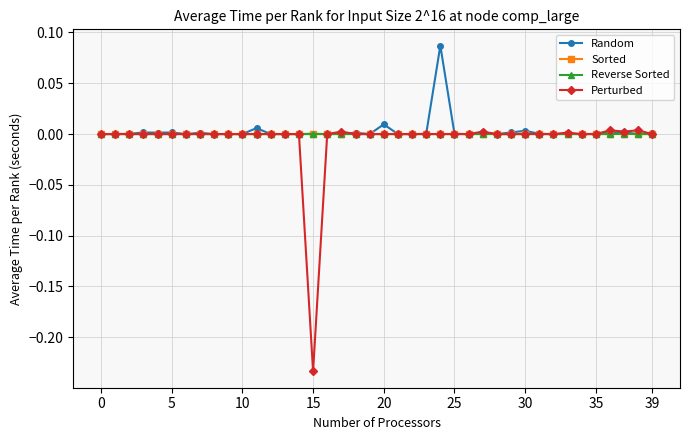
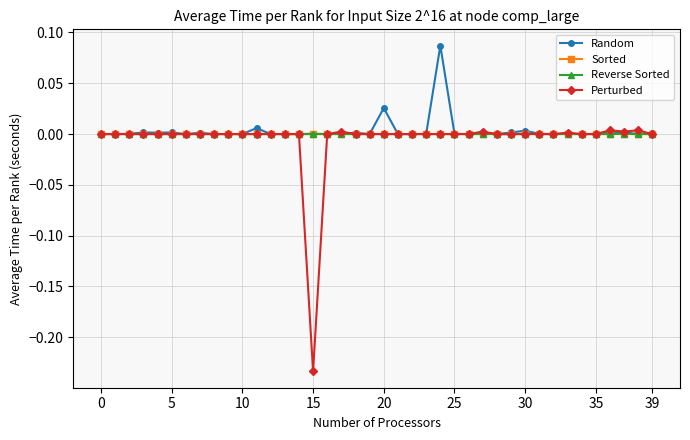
Random, 20: 0.010 -> 0.026
